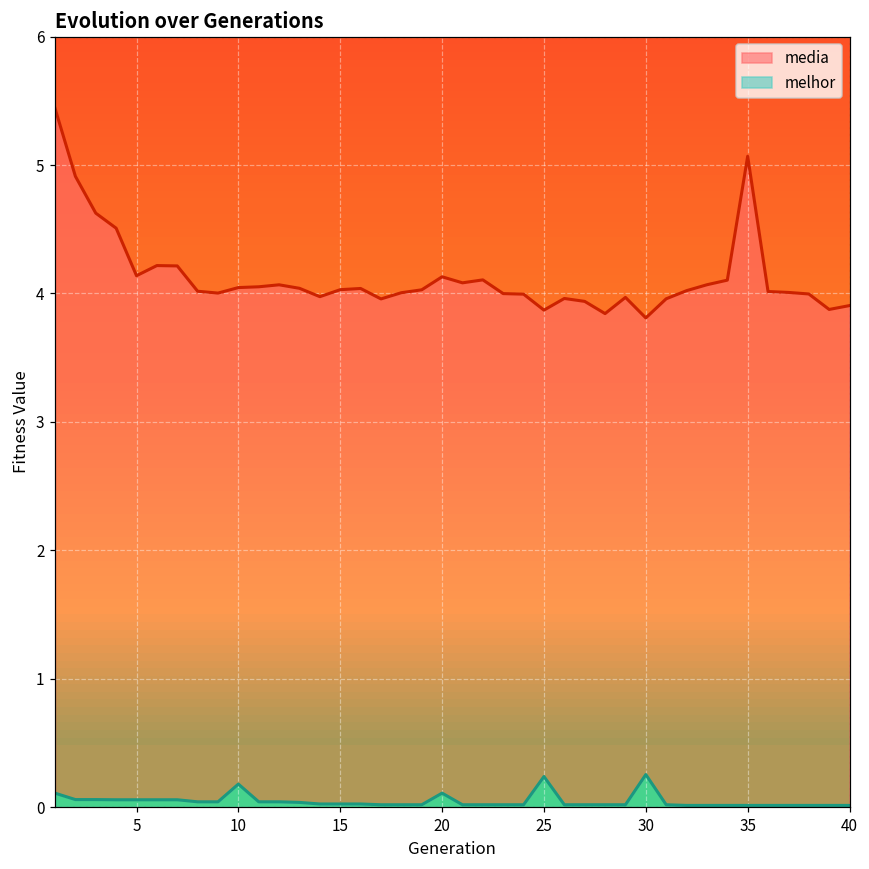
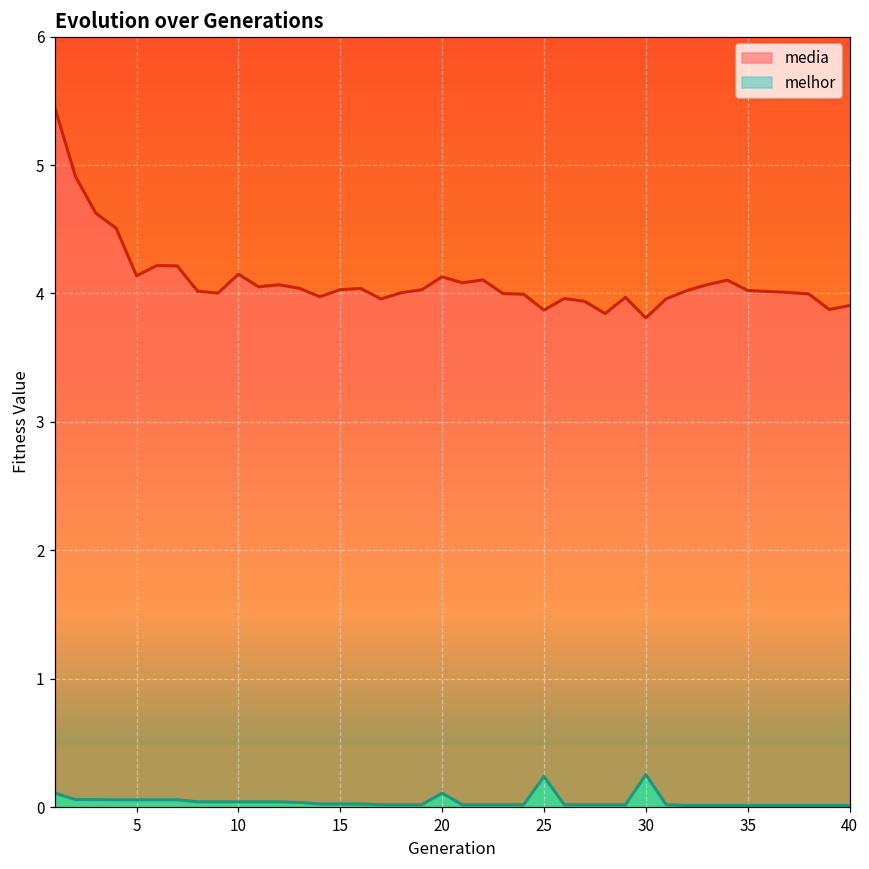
media, 10: 4.05 -> 4.15
melhor, 10: 0.18 -> 0.04
media, 35: 5.07 -> 4.02
